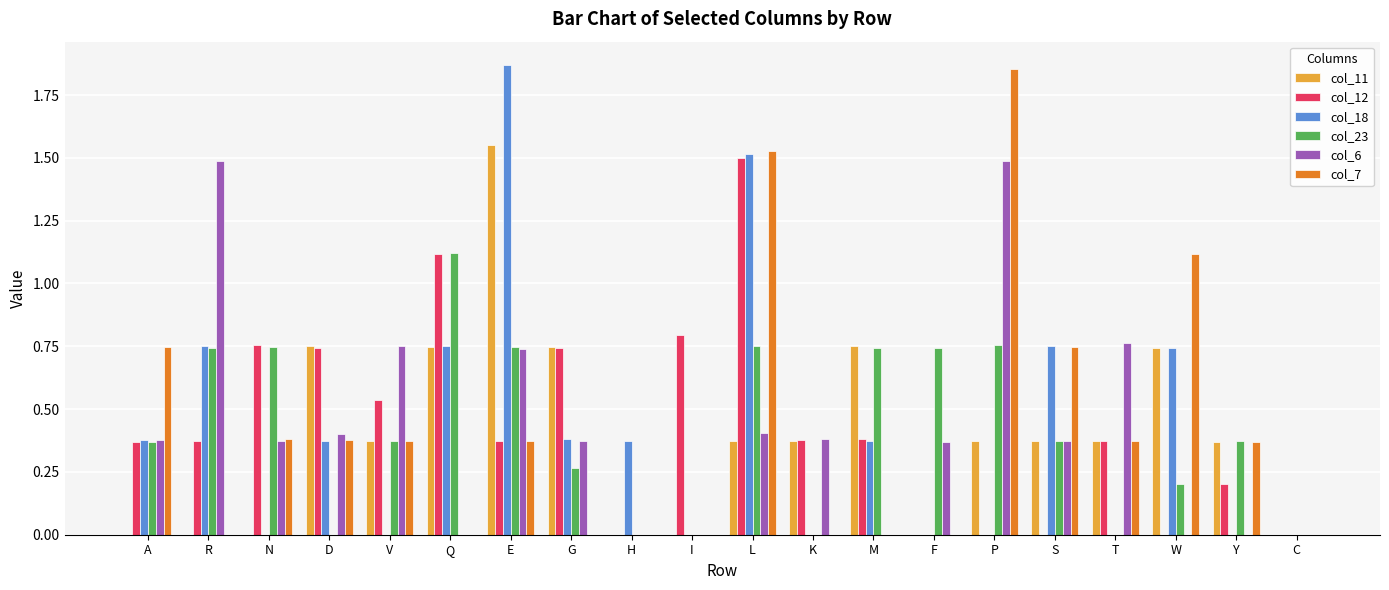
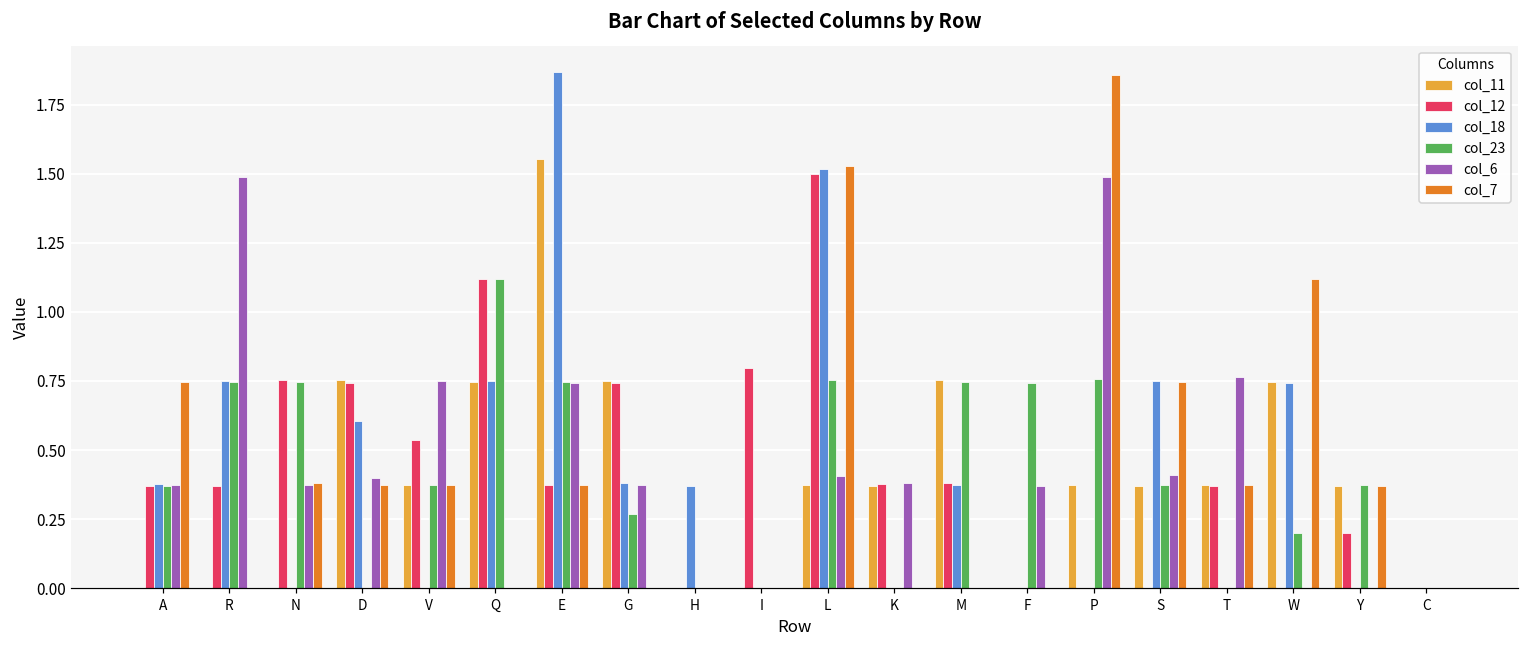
col_18, D: 0.37 -> 0.60
col_6, S: 0.37 -> 0.41
